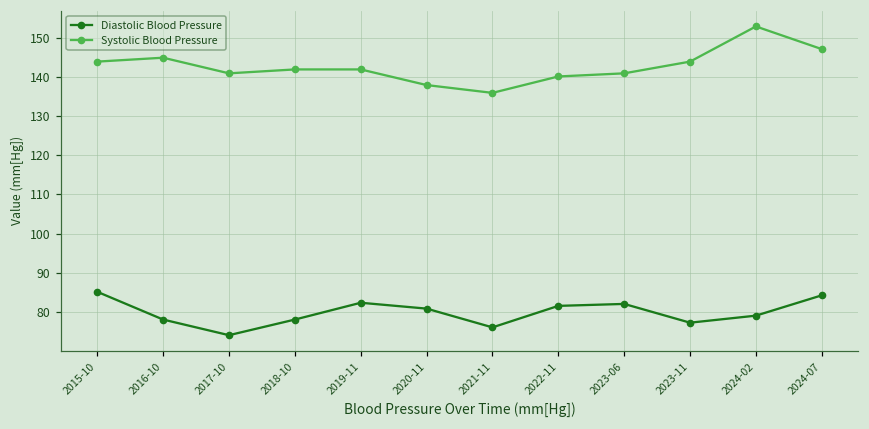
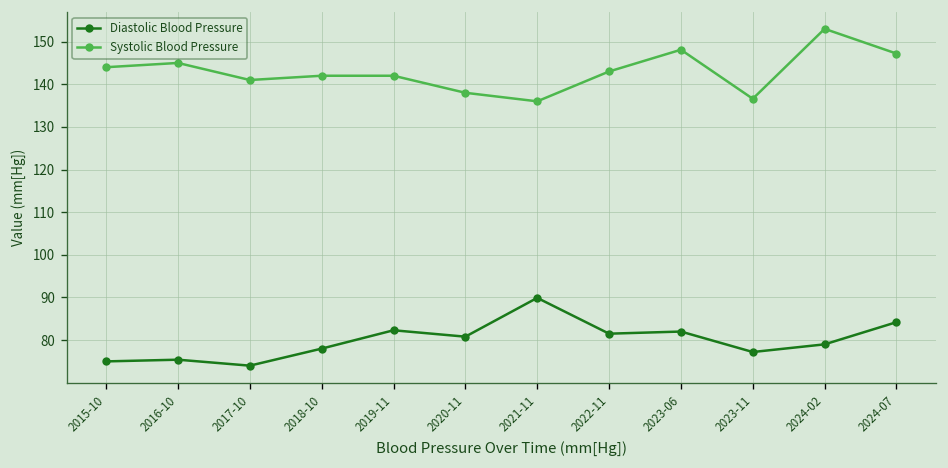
Diastolic Blood Pressure, 2015-10: 85 -> 75
Diastolic Blood Pressure, 2016-10: 78 -> 75
Diastolic Blood Pressure, 2021-11: 76 -> 90
Systolic Blood Pressure, 2022-11: 140 -> 143
Systolic Blood Pressure, 2023-06: 141 -> 148
Systolic Blood Pressure, 2023-11: 144 -> 137
